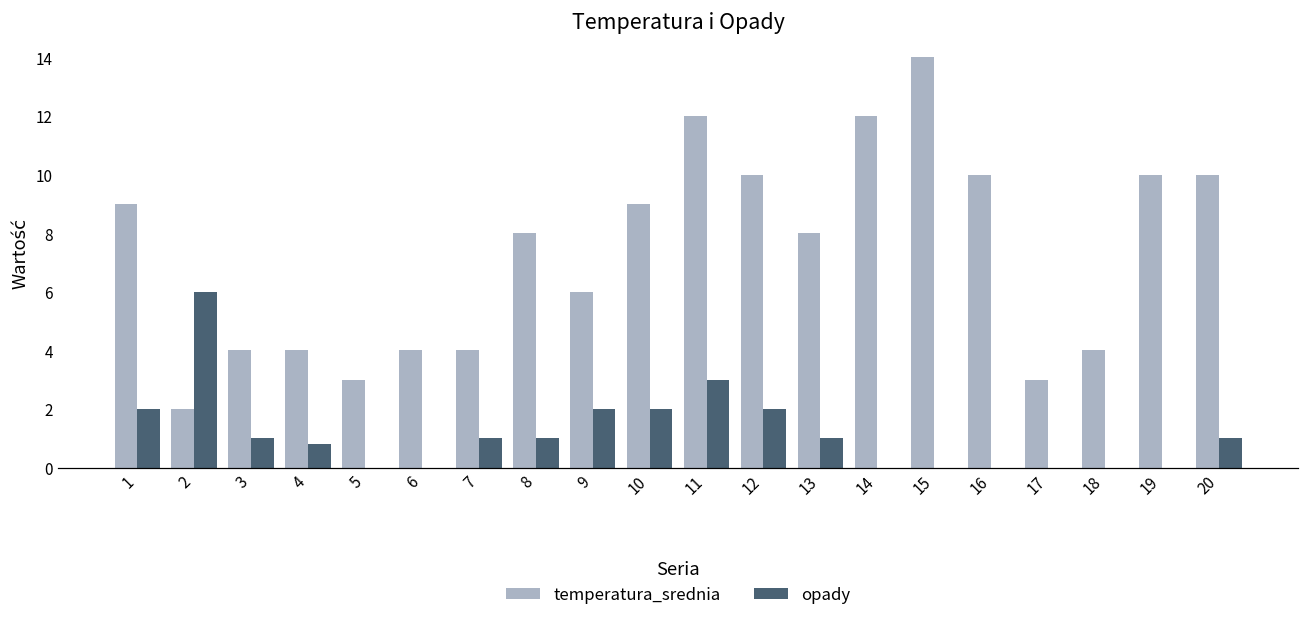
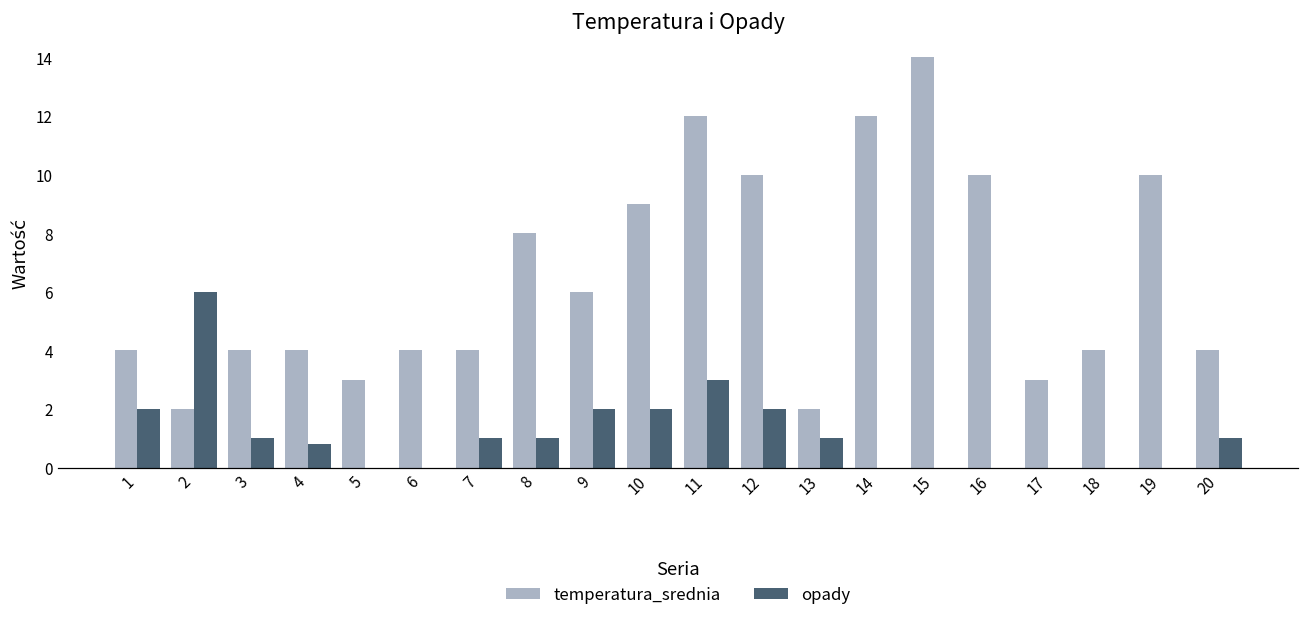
temperatura_srednia, 1: 9 -> 4
temperatura_srednia, 13: 8 -> 2
temperatura_srednia, 20: 10 -> 4
